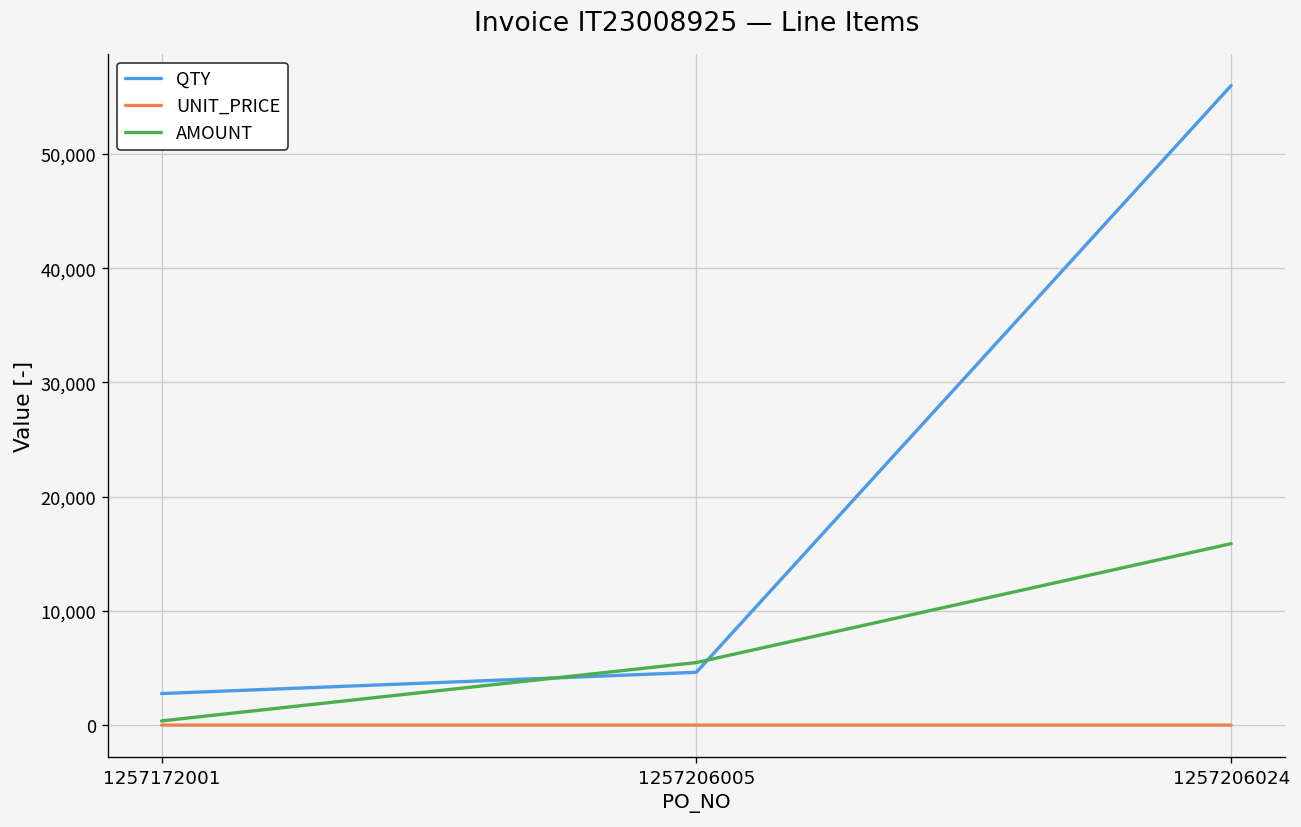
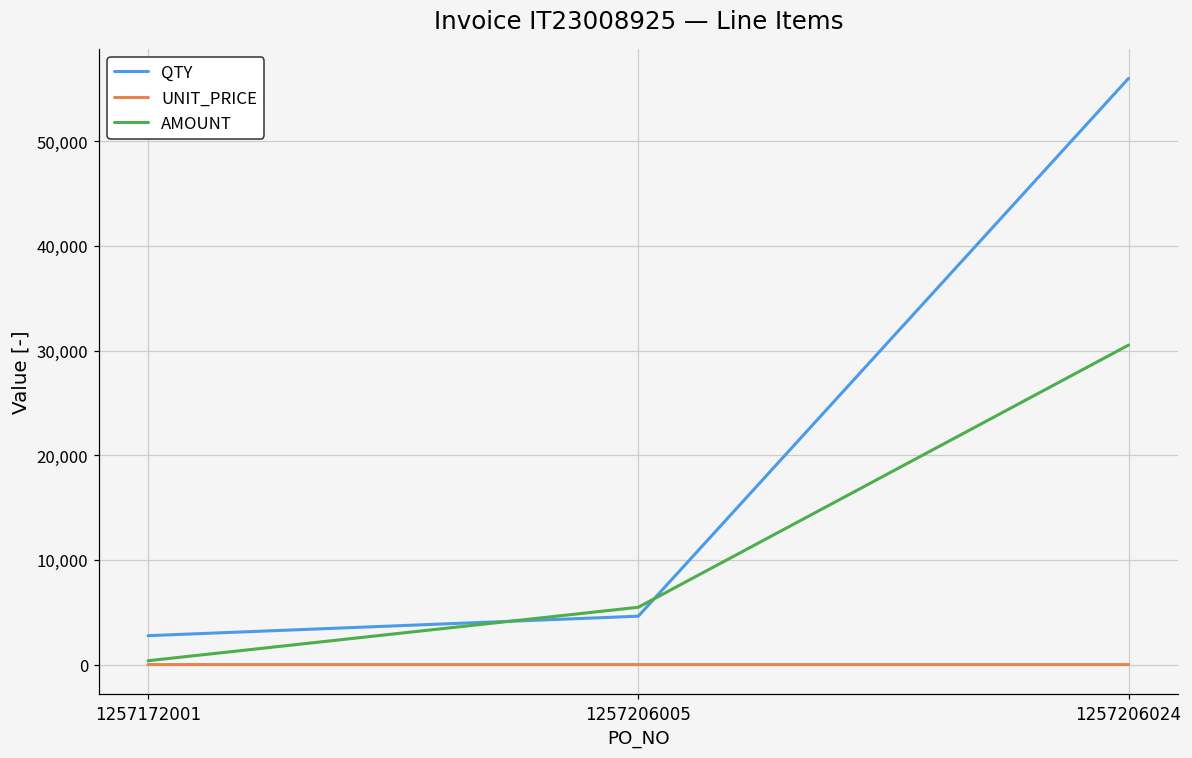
AMOUNT, 1257206024: 16,000 -> 31,000
